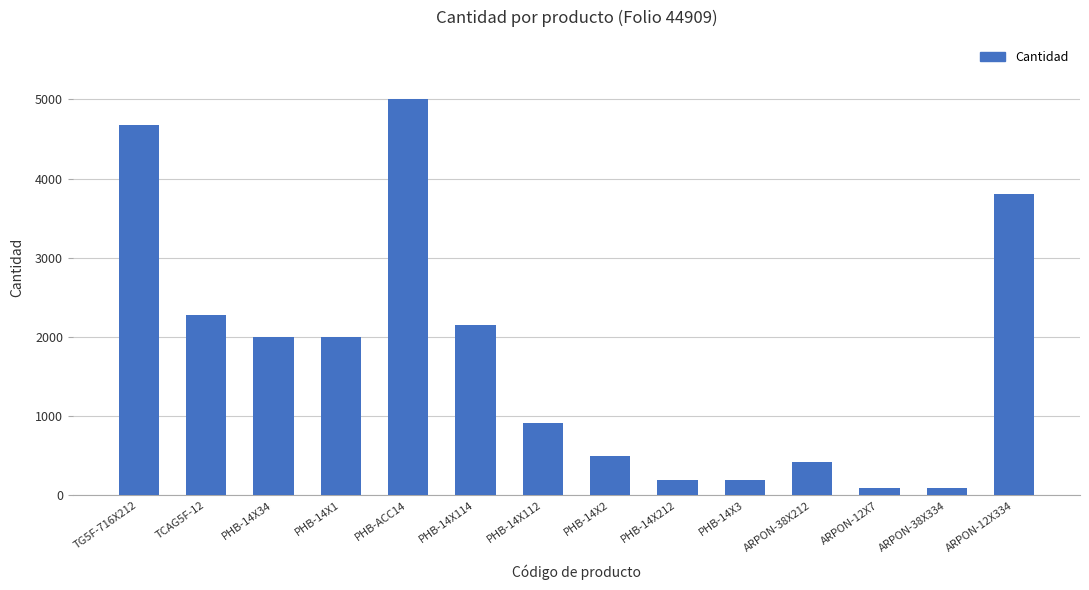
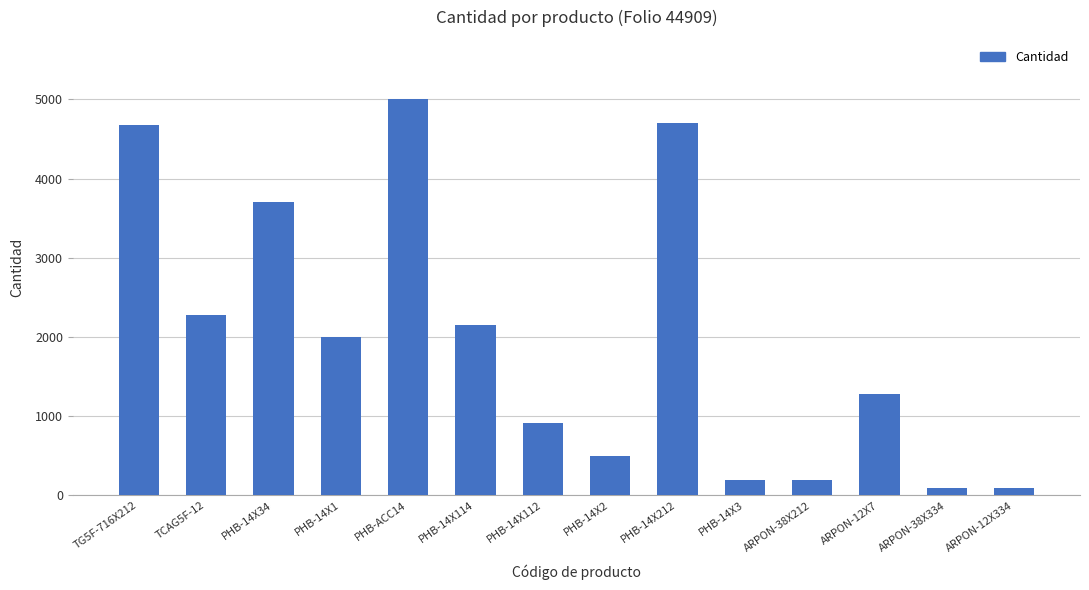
PHB-14X34: 2000 -> 3700
PHB-14X212: 200 -> 4700
ARPON-38X212: 400 -> 200
ARPON-12X7: 100 -> 1300
ARPON-12X334: 3800 -> 100
